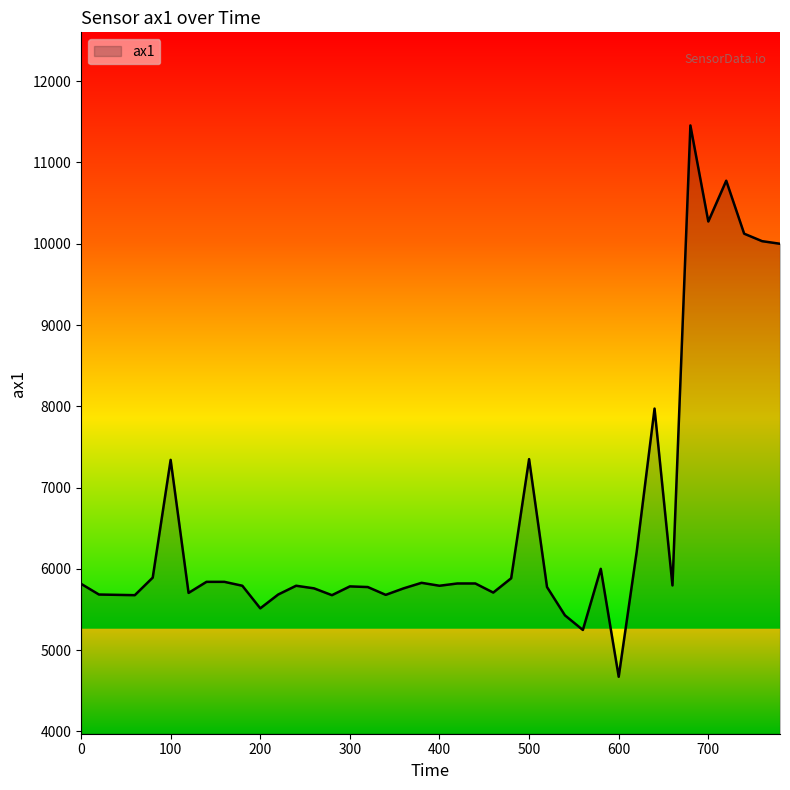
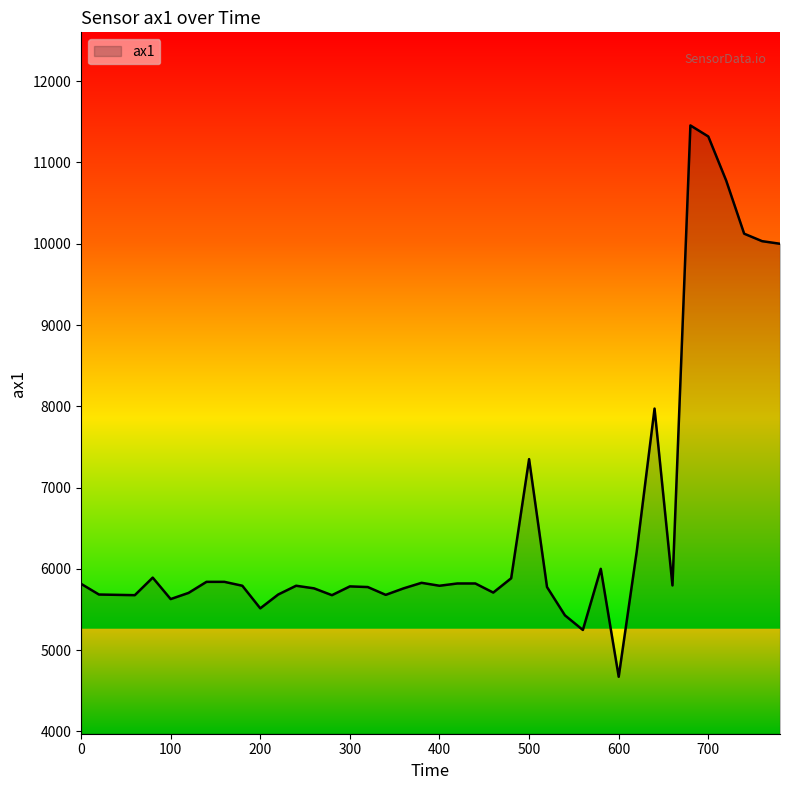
100: 7300 -> 5600
700: 10300 -> 11300
